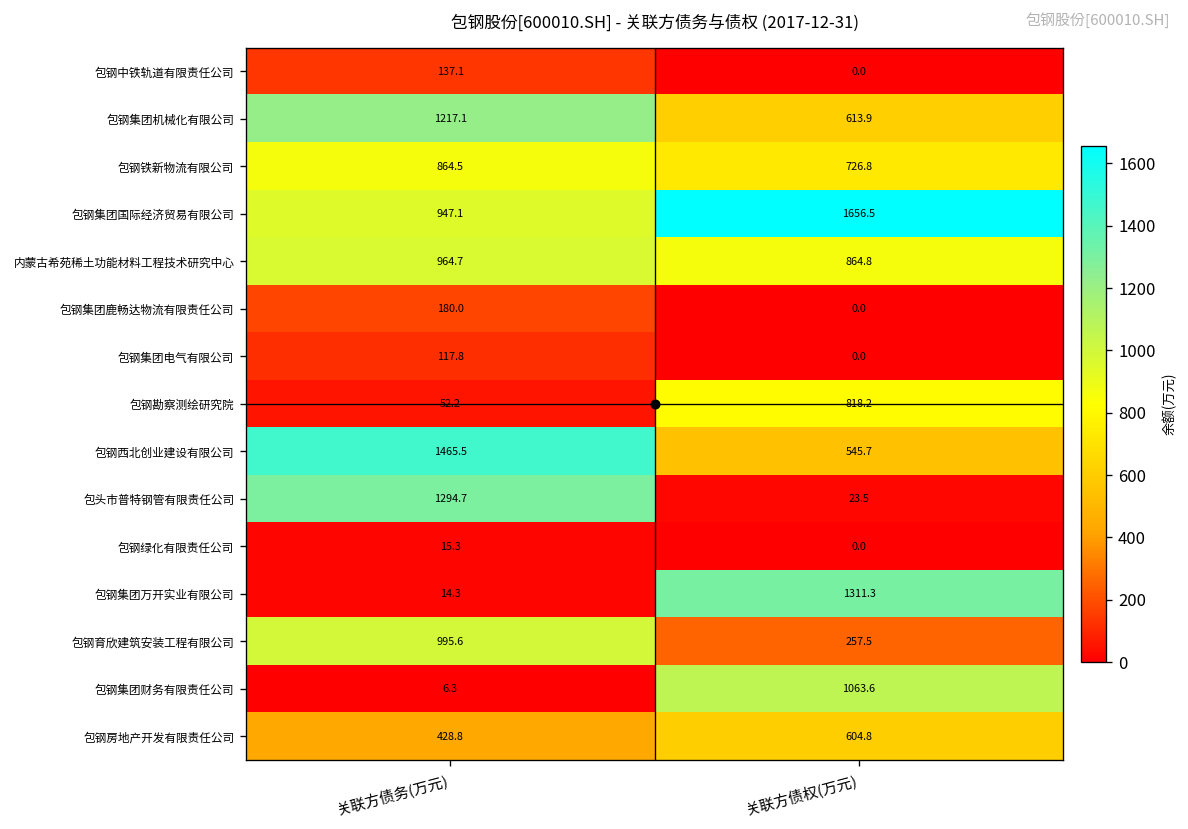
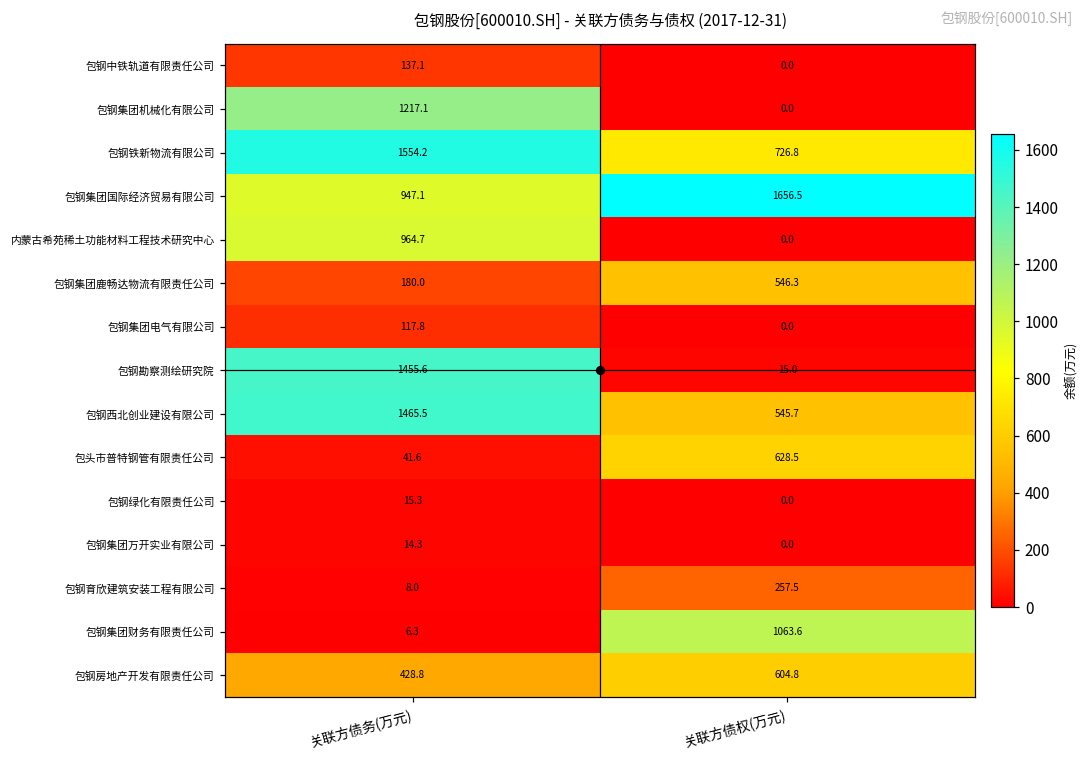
包钢集团机械化有限公司, 关联方债权(万元): 613.9 -> 0.0
包钢铁新物流有限公司, 关联方债务(万元): 864.5 -> 1554.2
内蒙古希苑稀土功能材料工程技术研究中心, 关联方债权(万元): 864.8 -> 0.0
包钢集团鹿畅达物流有限责任公司, 关联方债权(万元): 0.0 -> 546.3
包钢勘察测绘研究院, 关联方债务(万元): 52.2 -> 1455.6
包钢勘察测绘研究院, 关联方债权(万元): 818.2 -> 15.0
包头市普特钢管有限责任公司, 关联方债务(万元): 1294.7 -> 41.6
包头市普特钢管有限责任公司, 关联方债权(万元): 23.5 -> 628.5
包钢集团万开实业有限公司, 关联方债权(万元): 1311.3 -> 0.0
包钢育欣建筑安装工程有限公司, 关联方债务(万元): 995.6 -> 8.0
